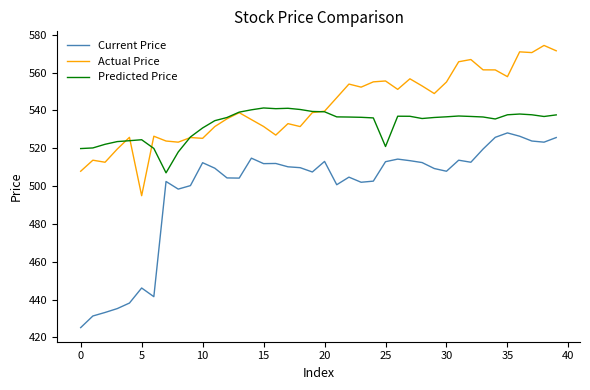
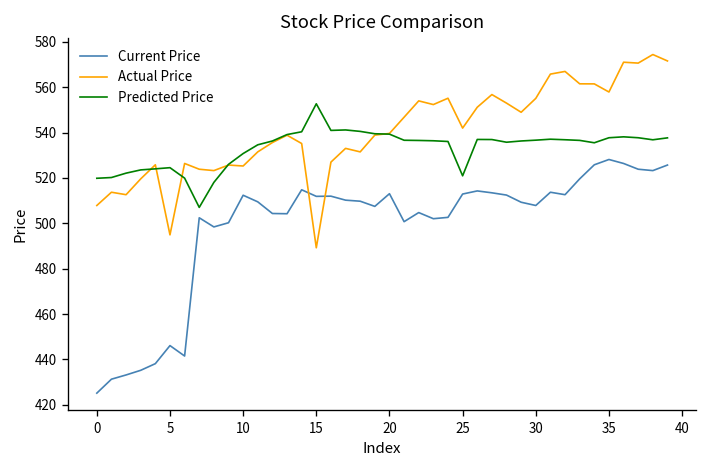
Actual Price, 15: 532 -> 489
Predicted Price, 15: 541 -> 553
Actual Price, 25: 556 -> 542
